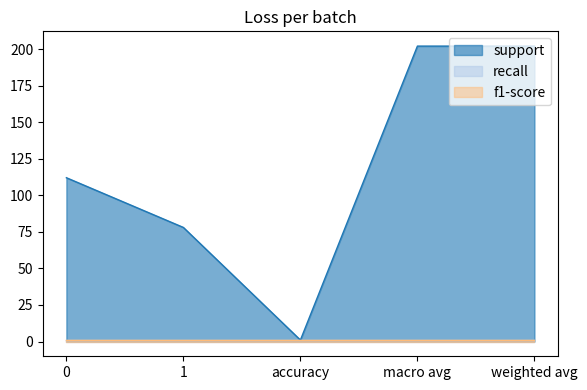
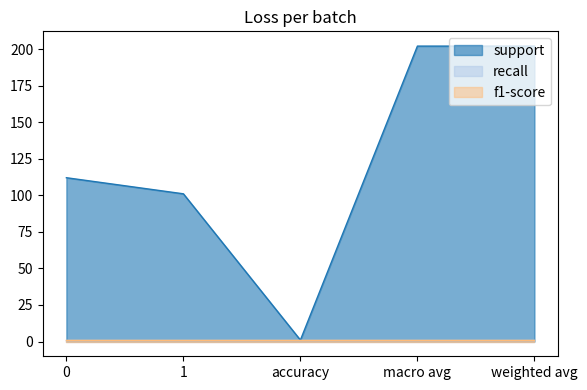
support, 1: 78 -> 101
